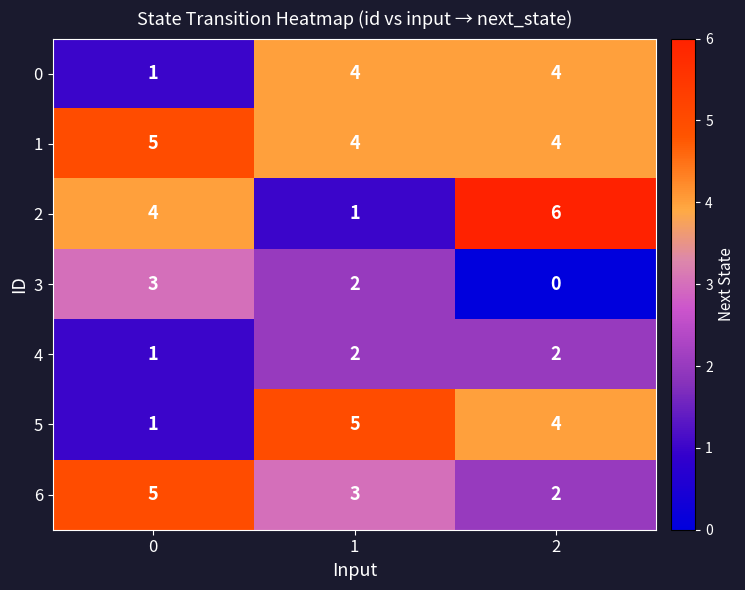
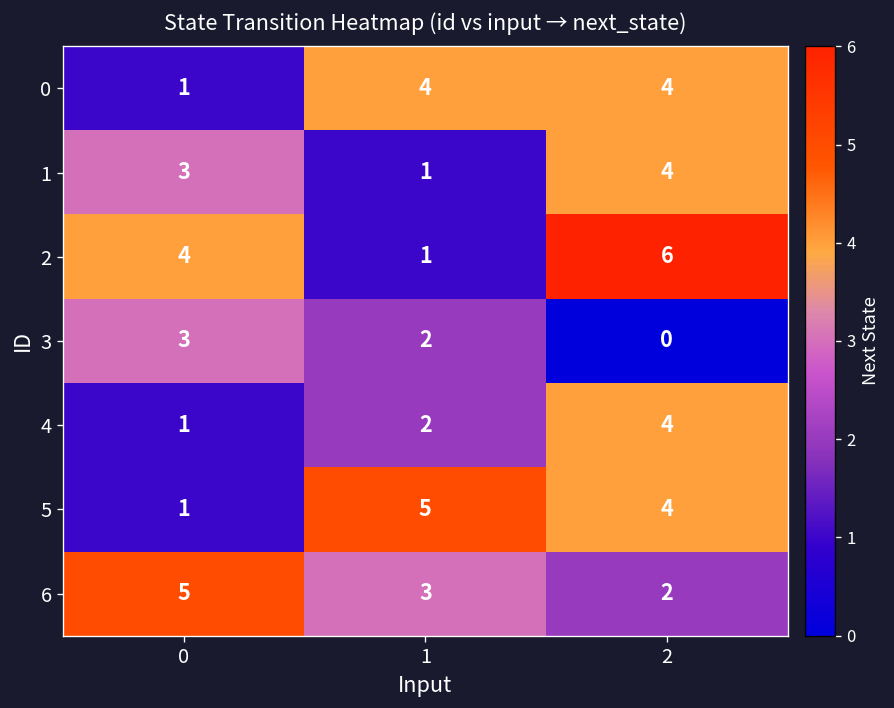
1, 0: 5 -> 3
1, 1: 4 -> 1
4, 2: 2 -> 4
